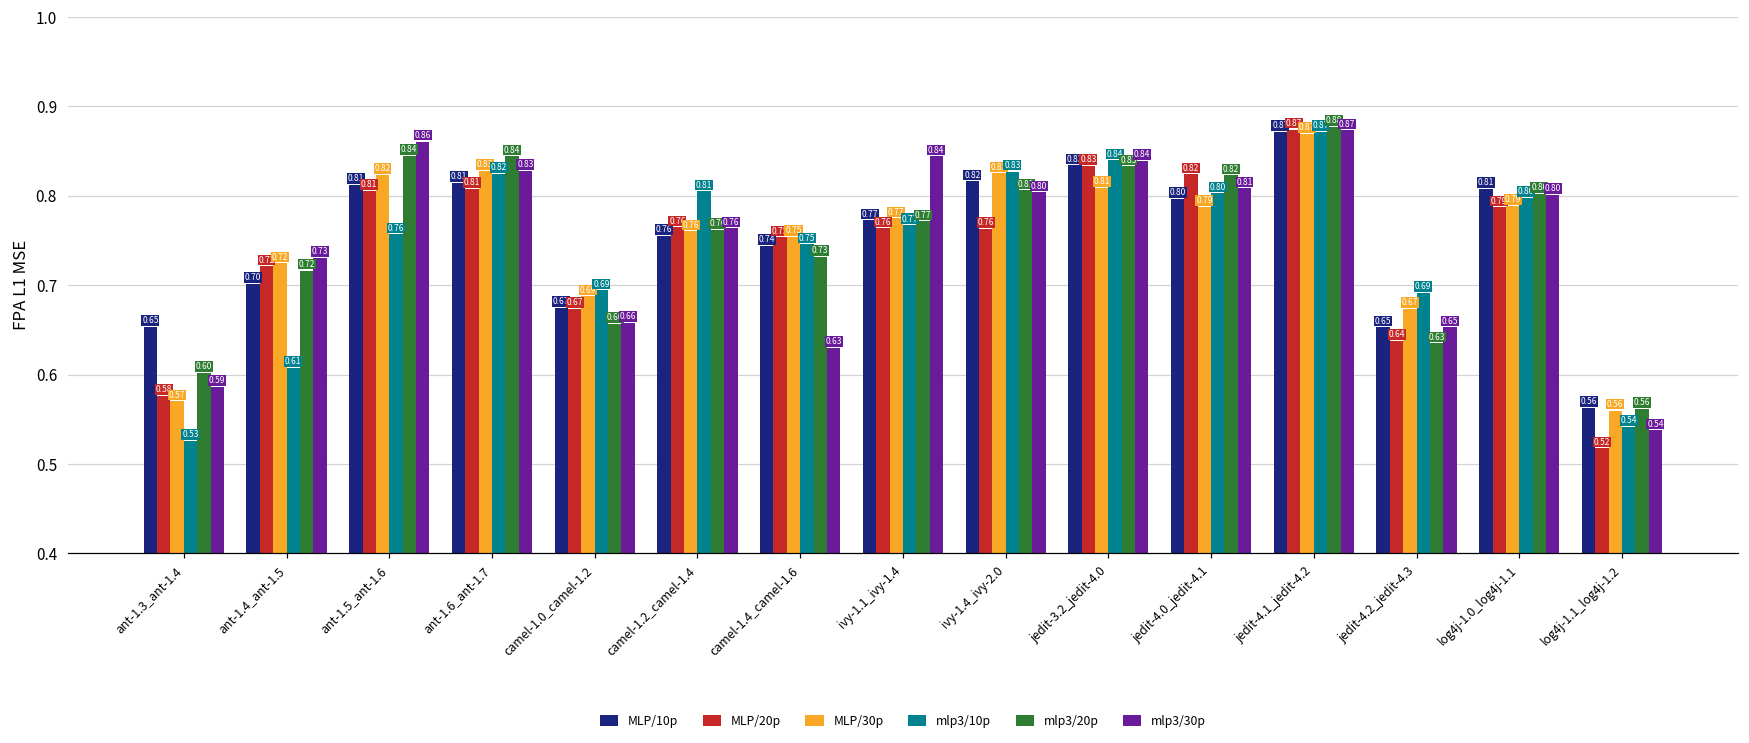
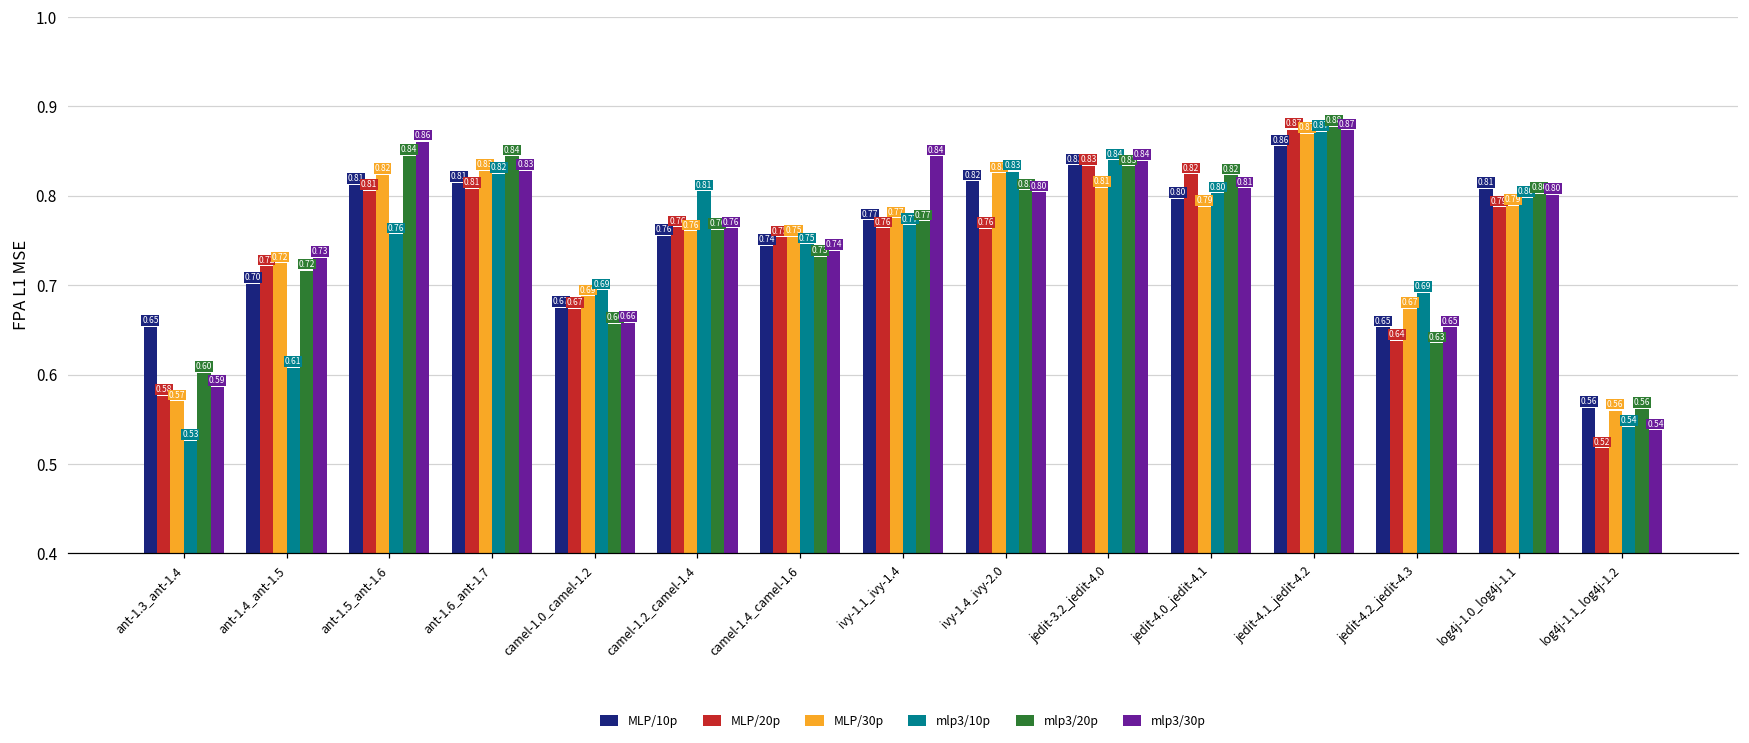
mlp3/30p, camel-1.4_camel-1.6: 0.63 -> 0.74
MLP/10p, jedit-4.1_jedit-4.2: 0.87 -> 0.86
